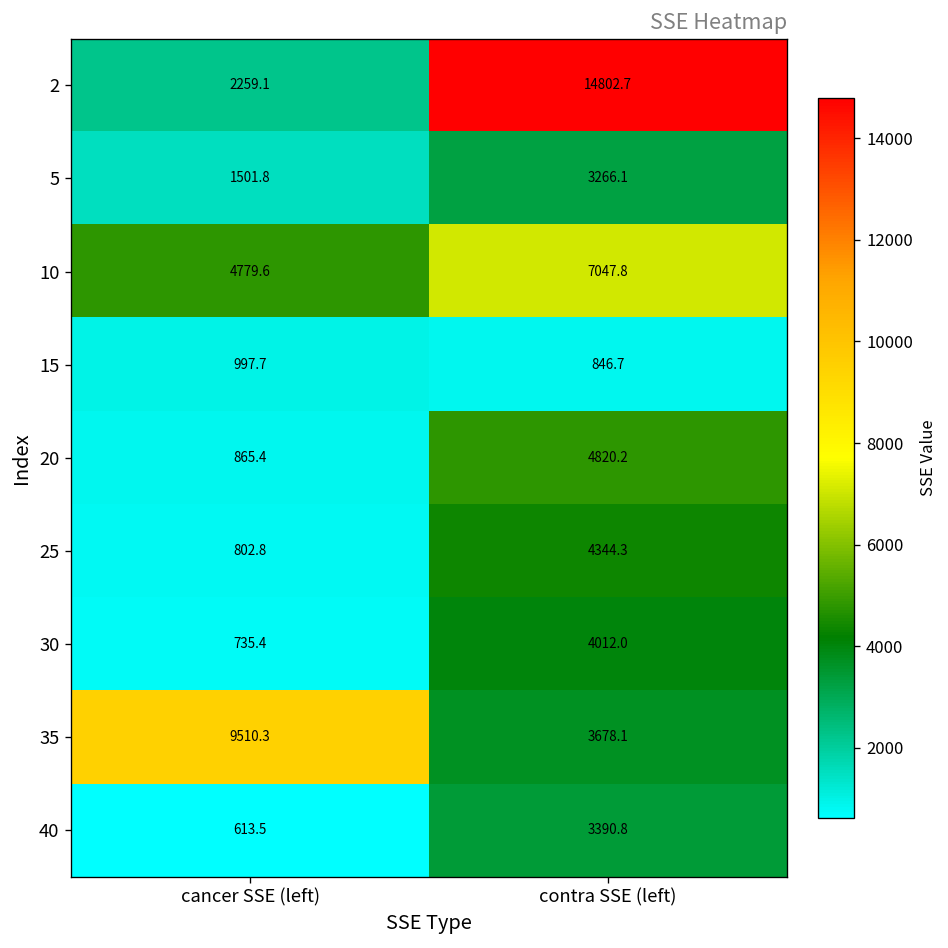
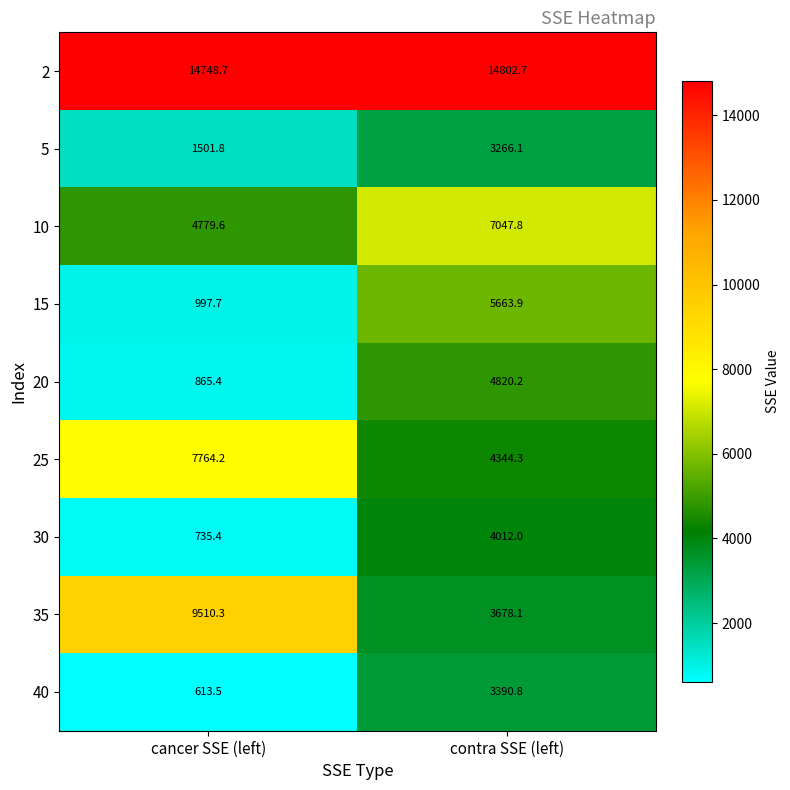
2, cancer SSE (left): 2259.1 -> 14748.7
15, contra SSE (left): 846.7 -> 5663.9
25, cancer SSE (left): 802.8 -> 7764.2
